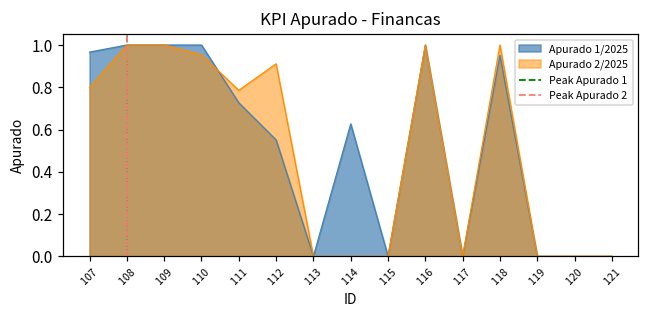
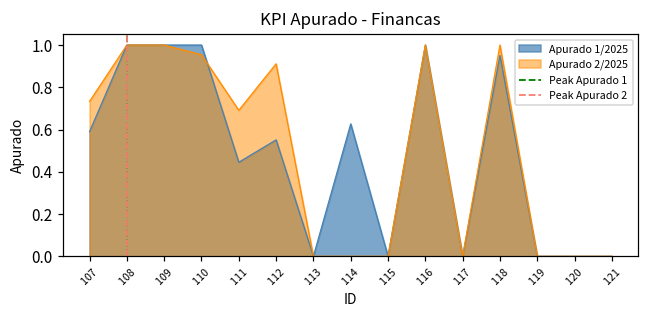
Apurado 1/2025, 107: 0.97 -> 0.59
Apurado 2/2025, 107: 0.80 -> 0.73
Apurado 1/2025, 111: 0.73 -> 0.45
Apurado 2/2025, 111: 0.79 -> 0.69
